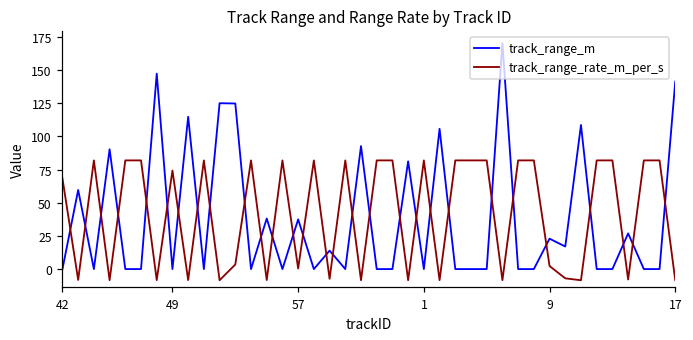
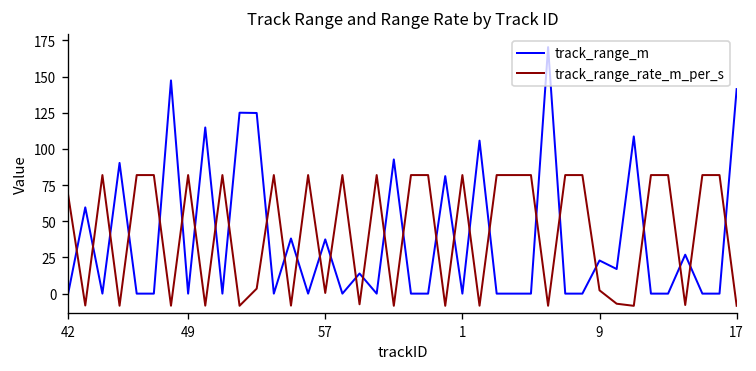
track_range_rate_m_per_s, 49: 74 -> 82
